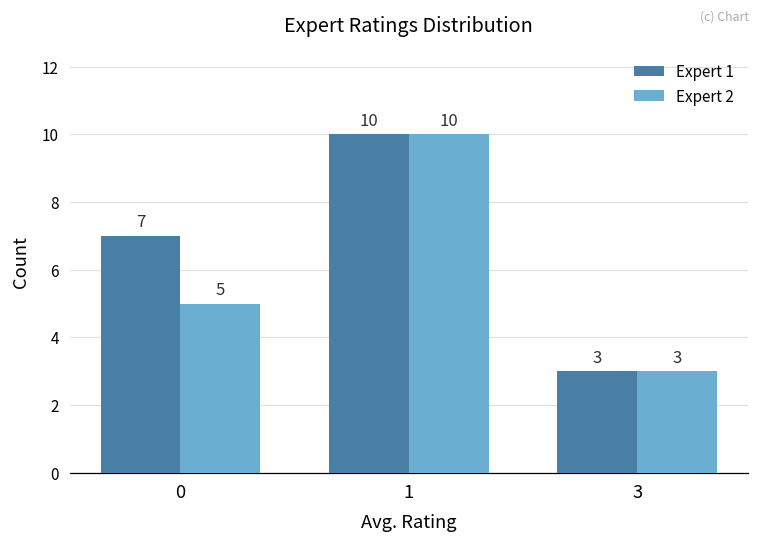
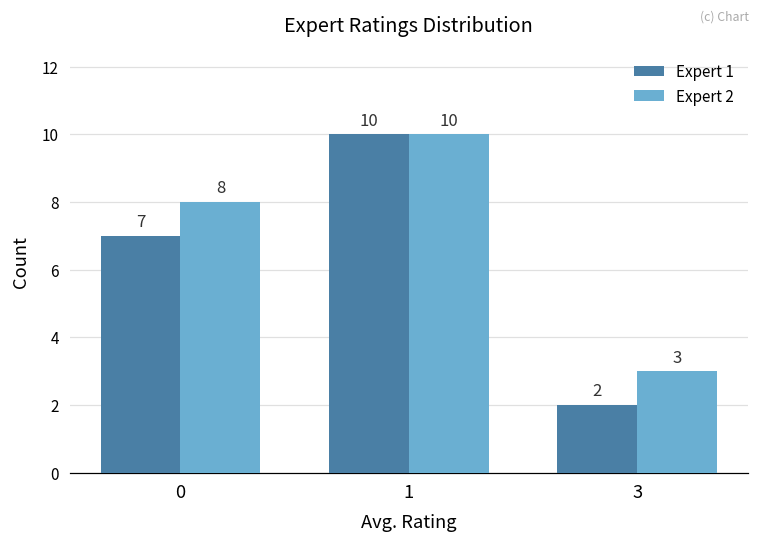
Expert 2, 0: 5 -> 8
Expert 1, 3: 3 -> 2
